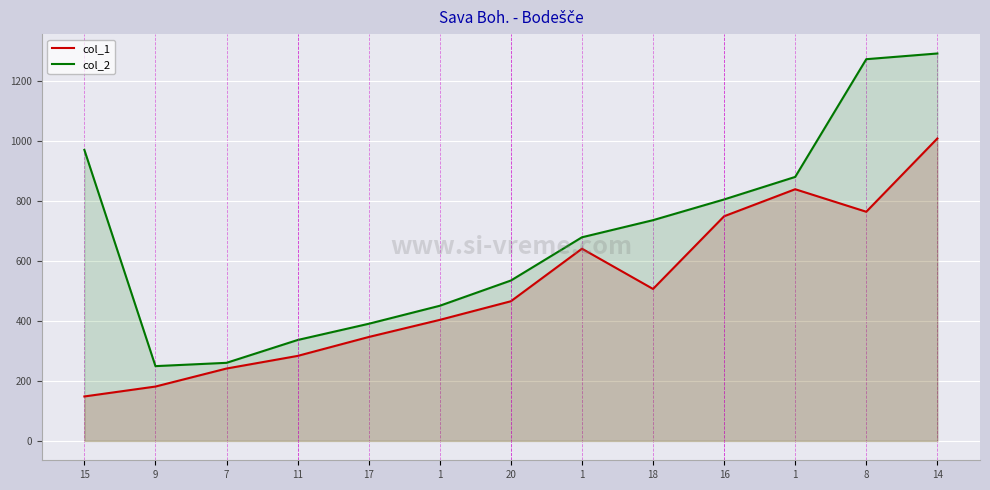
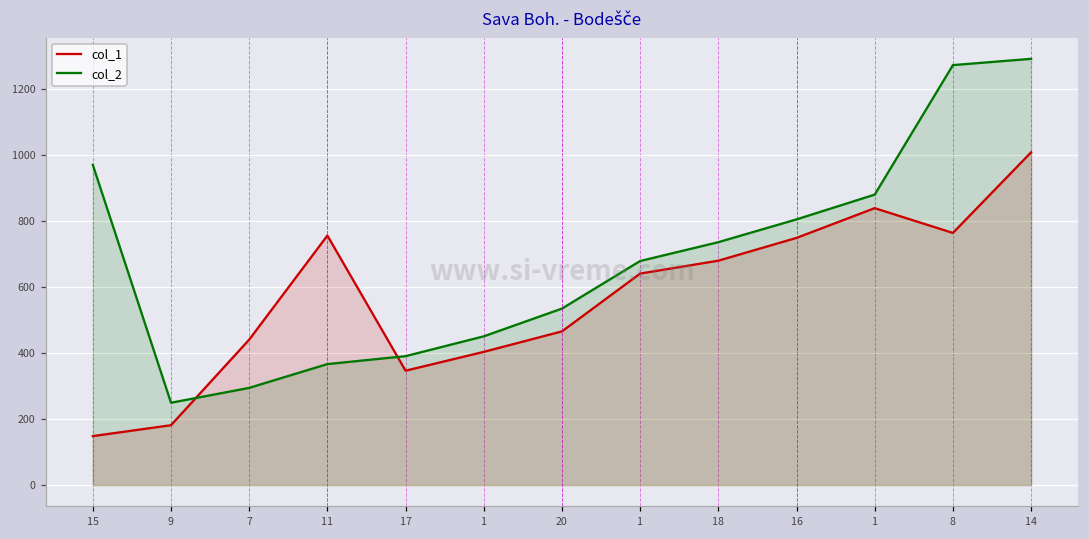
col_1, 7: 240 -> 440
col_2, 7: 260 -> 290
col_1, 11: 280 -> 760
col_2, 11: 340 -> 370
col_1, 18: 510 -> 680
